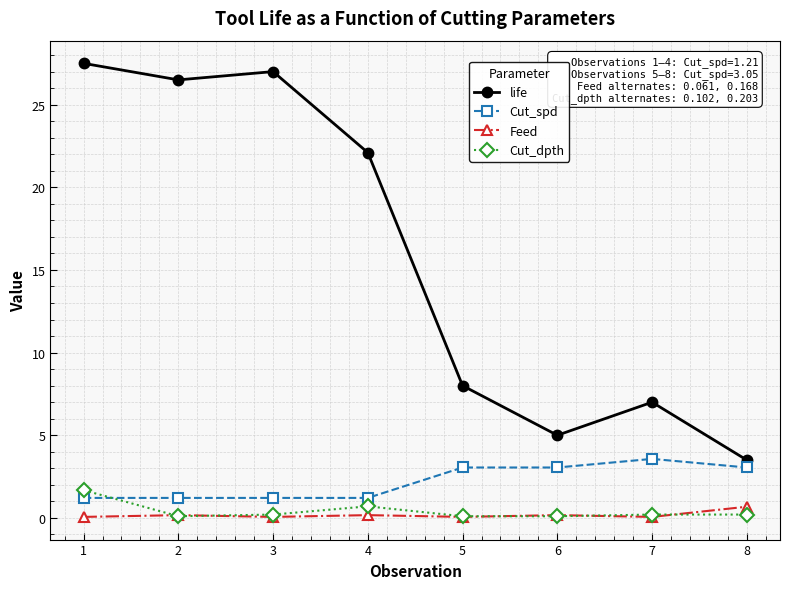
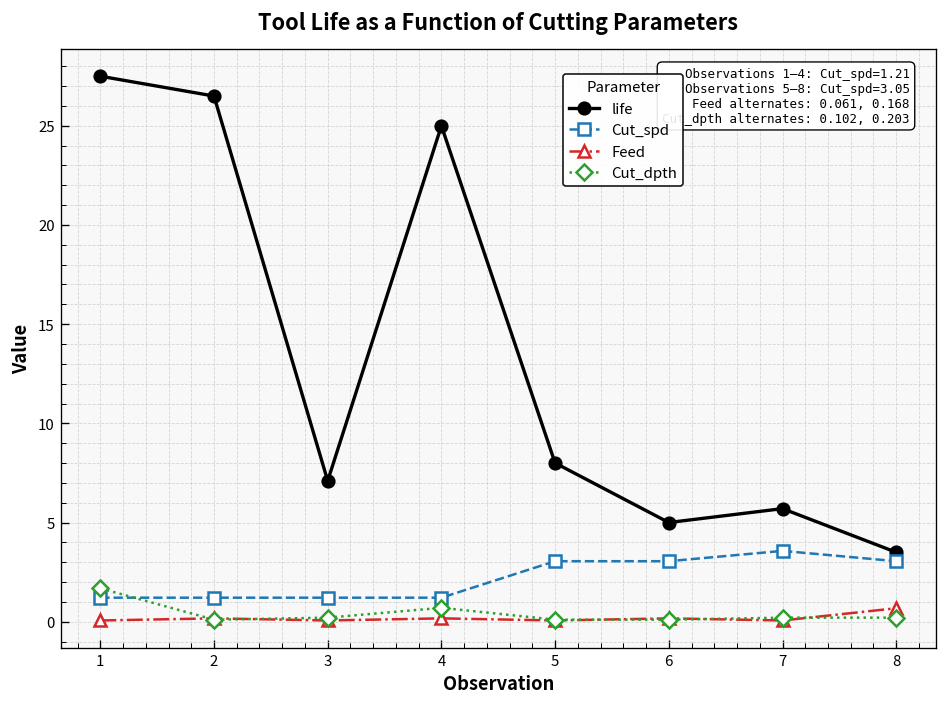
life, 3: 27.0 -> 7.1
life, 4: 22.1 -> 25.0
life, 7: 7.0 -> 5.7
